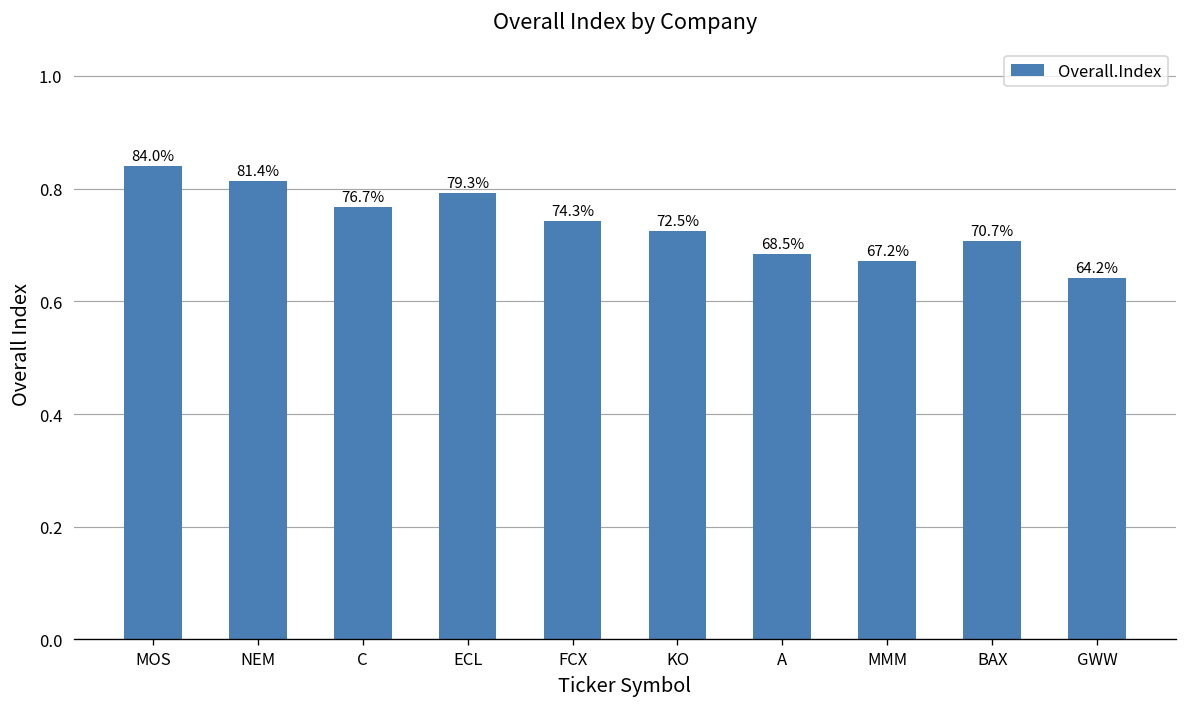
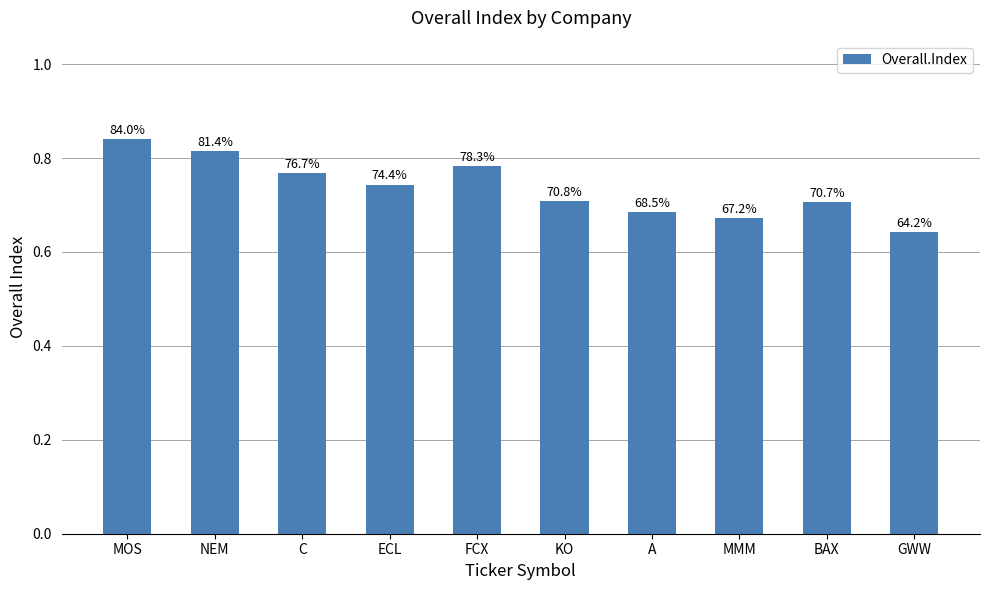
ECL: 79.3% -> 74.4%
FCX: 74.3% -> 78.3%
KO: 72.5% -> 70.8%
